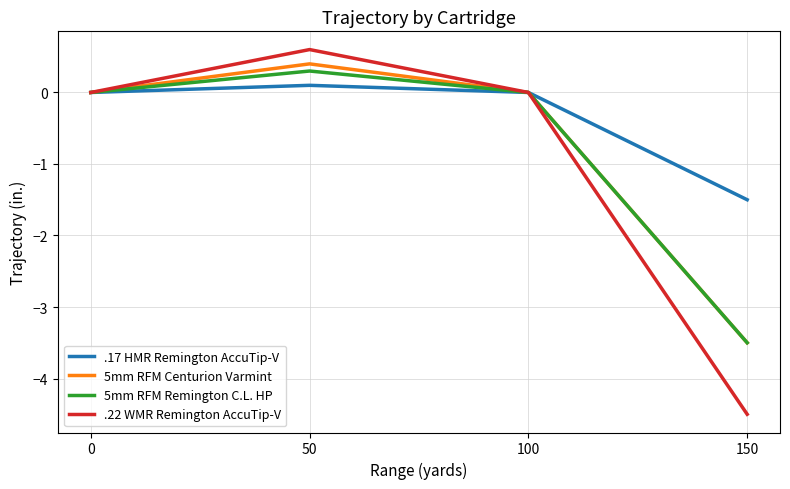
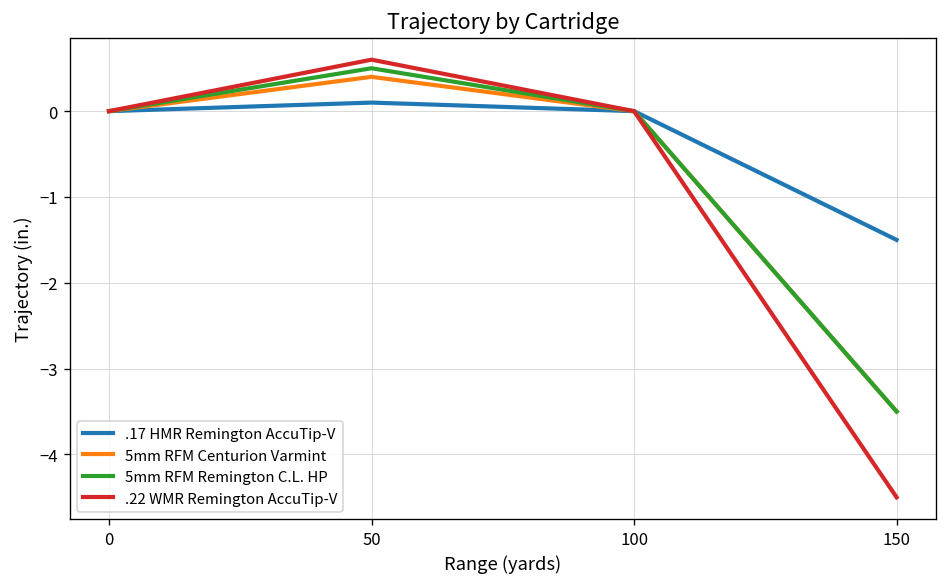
5mm RFM Remington C.L. HP, 50: 0.3 -> 0.5
